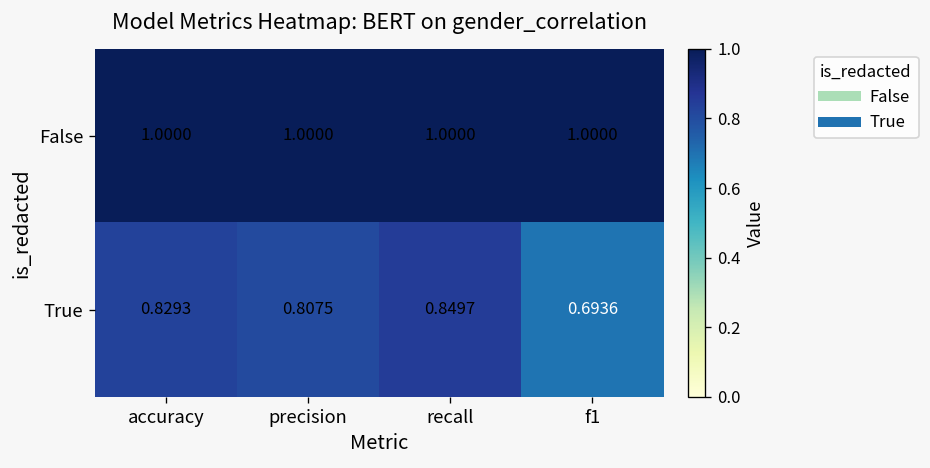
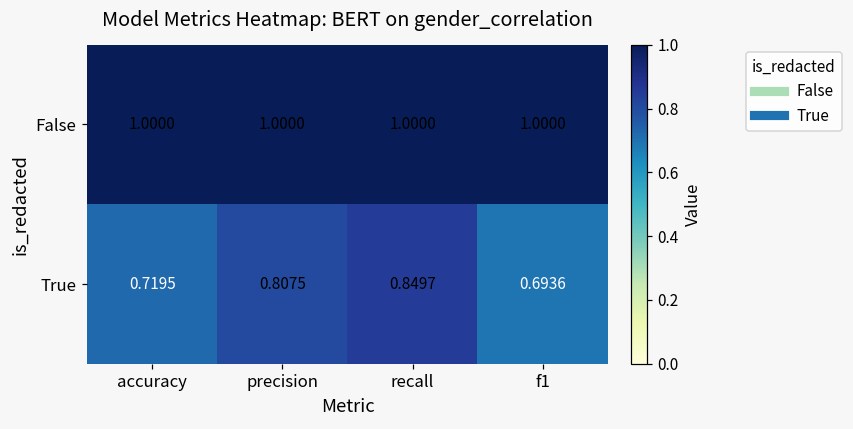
True, accuracy: 0.8293 -> 0.7195
